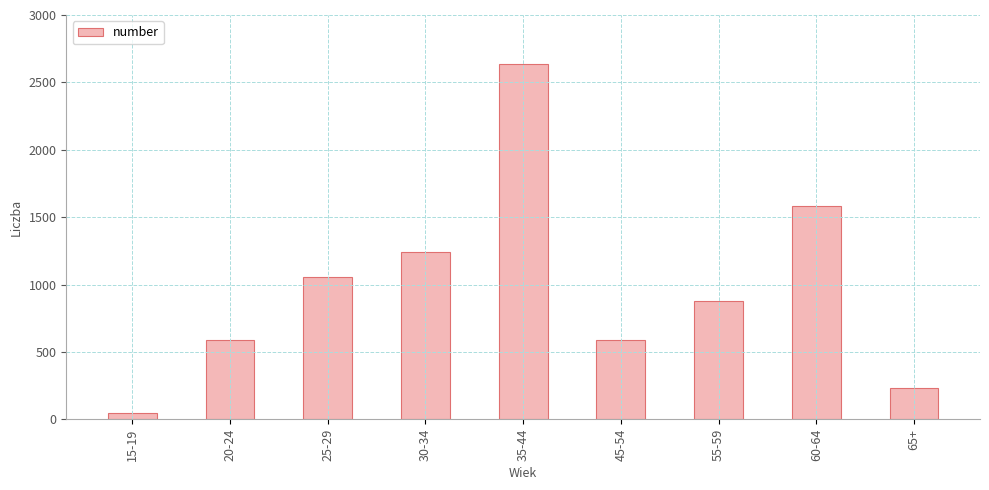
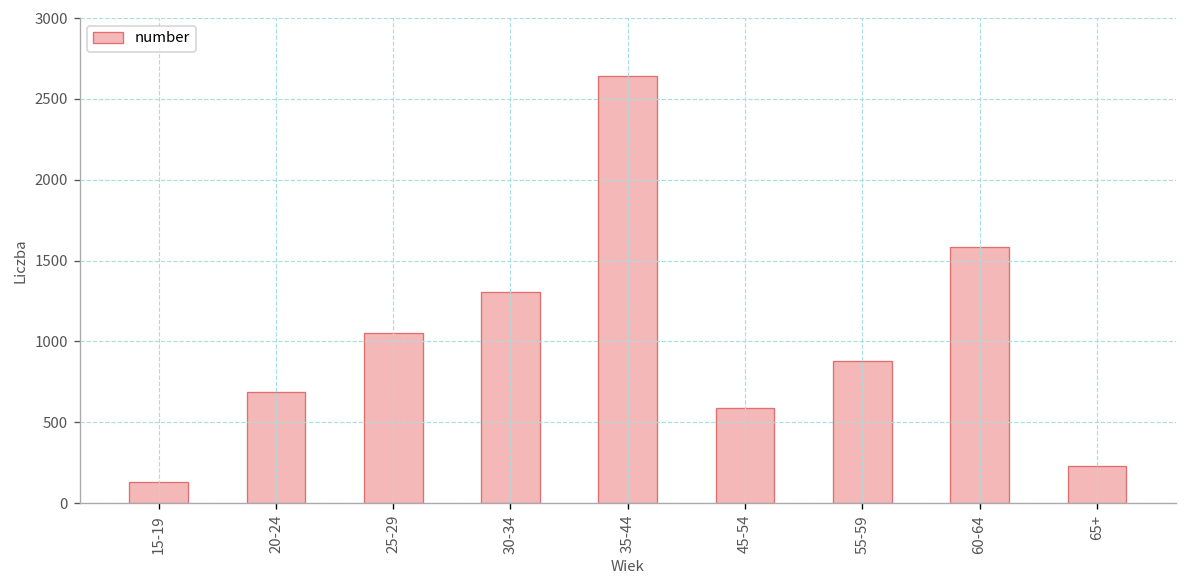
15-19: 50 -> 130
20-24: 590 -> 690
30-34: 1240 -> 1310
